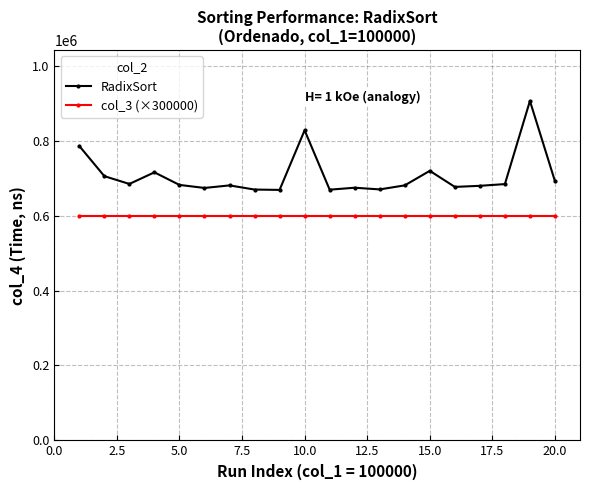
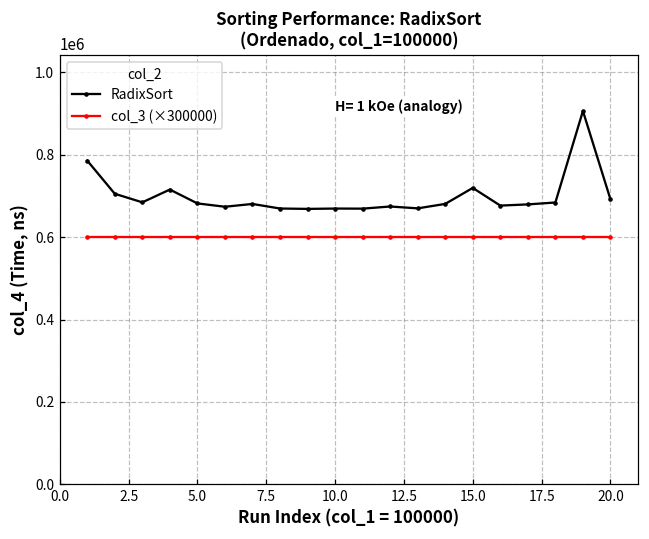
RadixSort, 10.0: 830000 -> 670000
